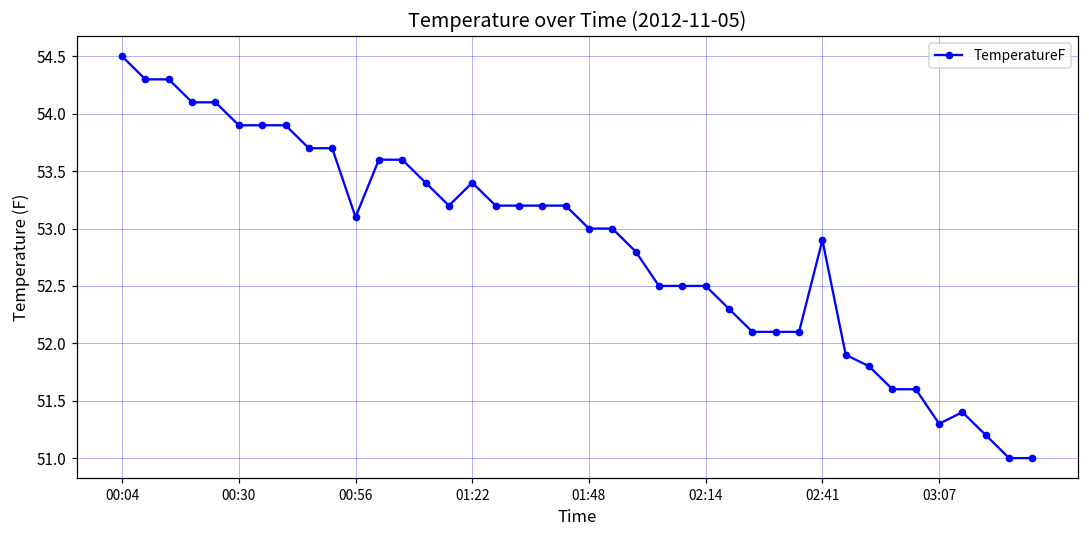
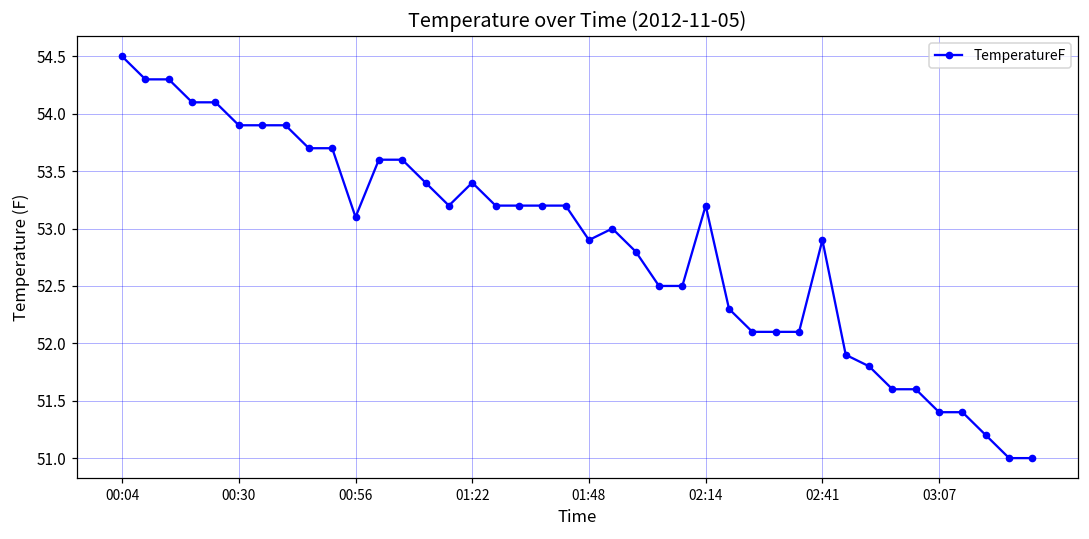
01:48: 53.0 -> 52.9
02:14: 52.5 -> 53.2
03:07: 51.3 -> 51.4
